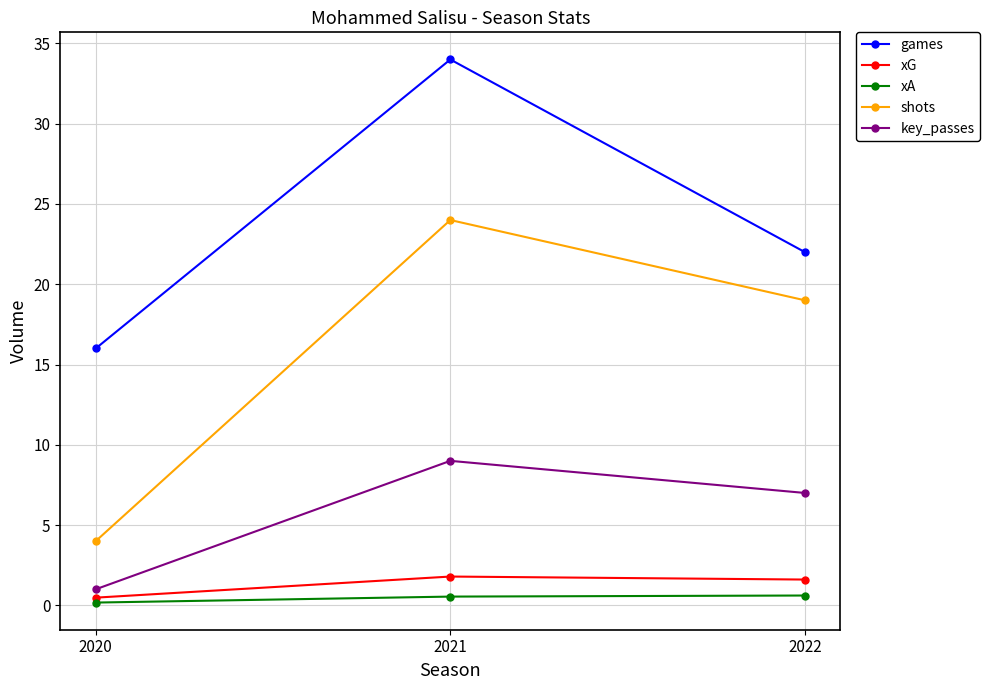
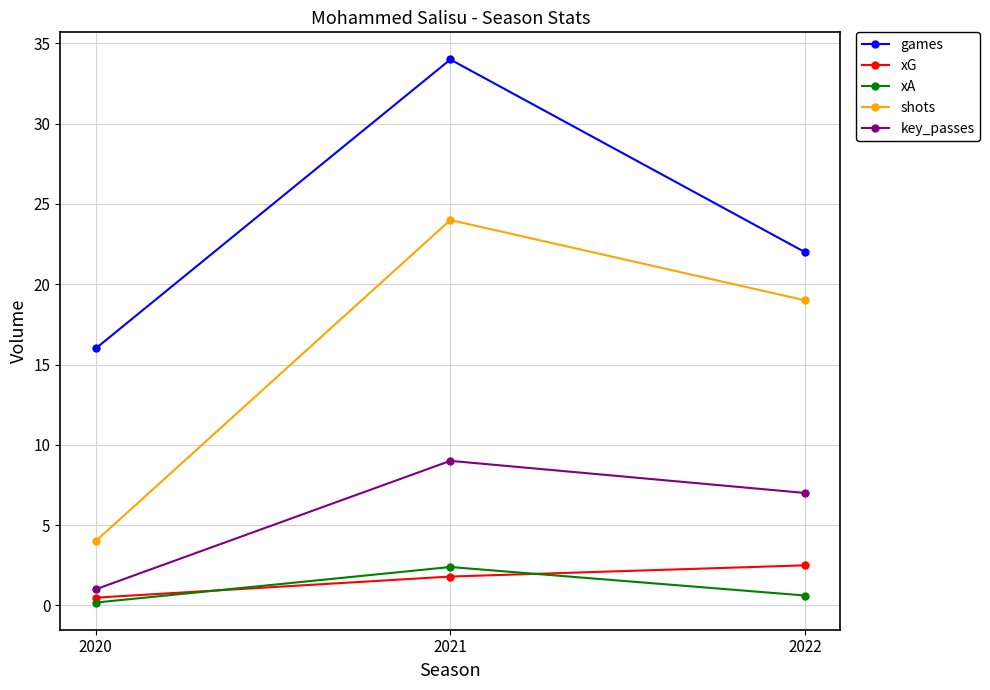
xA, 2021: 0.5 -> 2.4
xG, 2022: 1.6 -> 2.5
